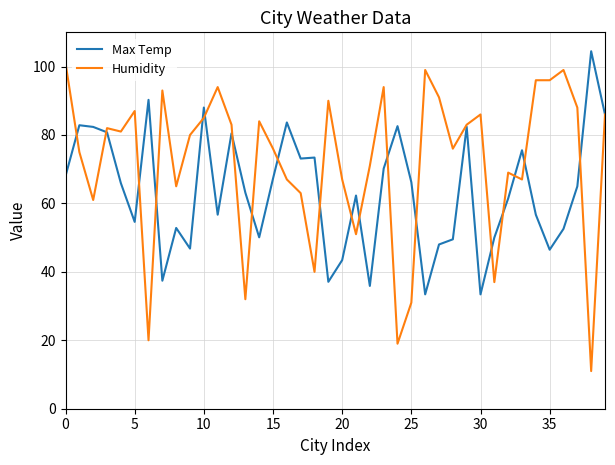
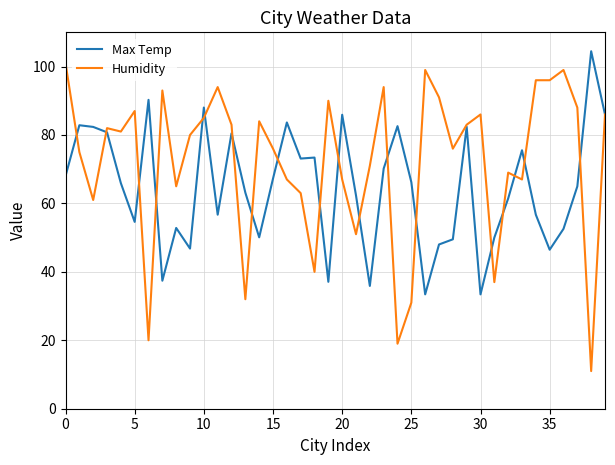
Max Temp, 20: 43 -> 86
